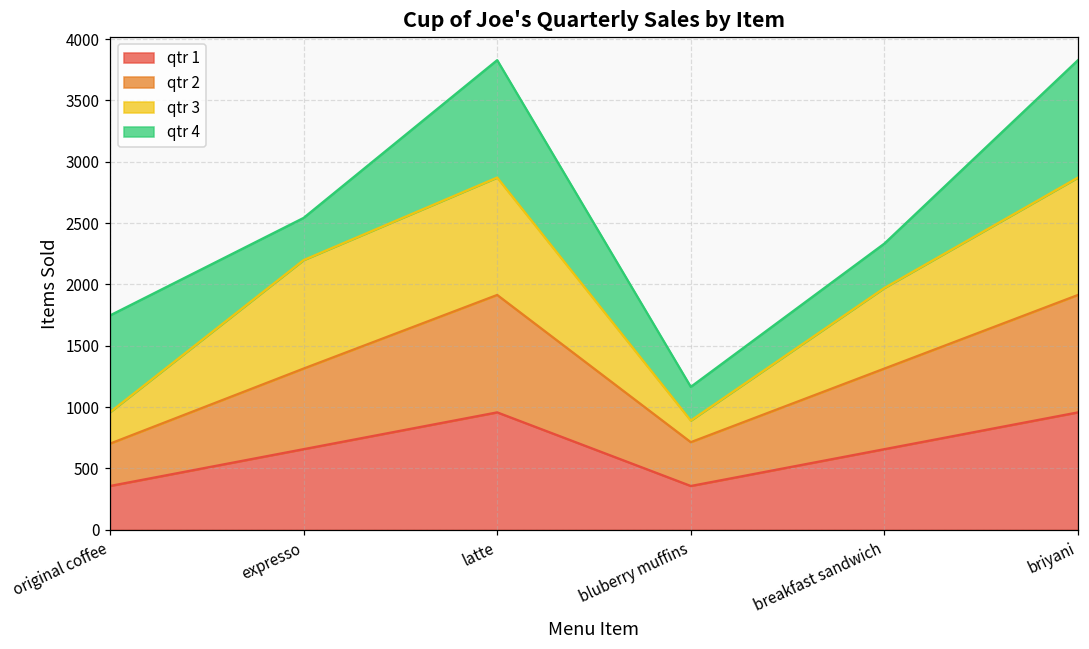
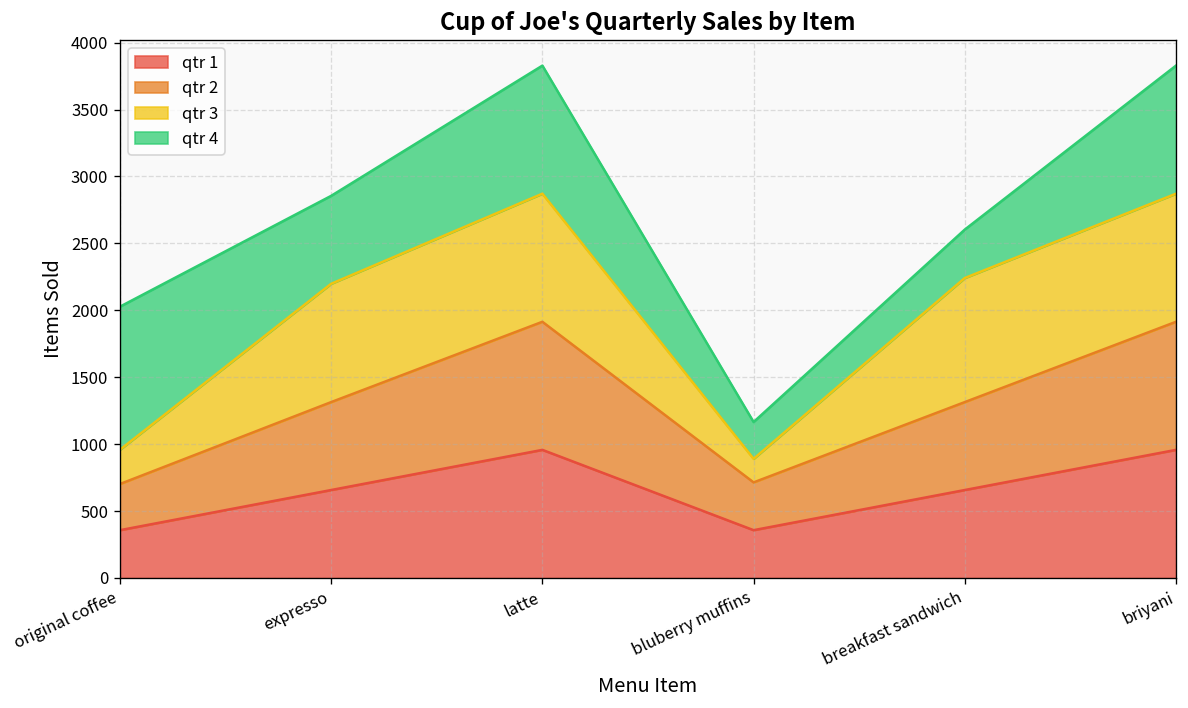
qtr 4, original coffee: 790 -> 1070
qtr 4, expresso: 340 -> 660
qtr 3, breakfast sandwich: 660 -> 930
